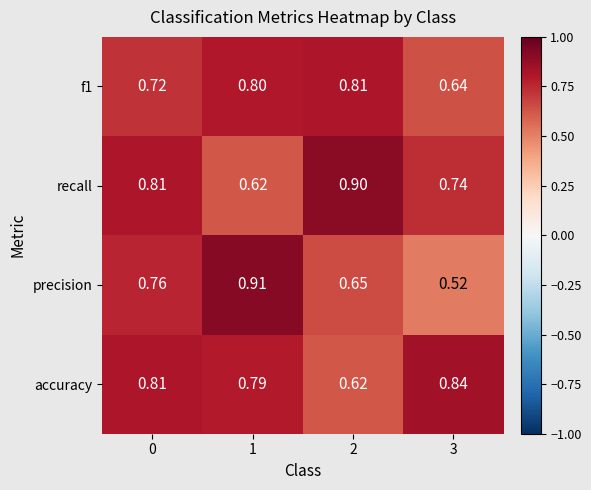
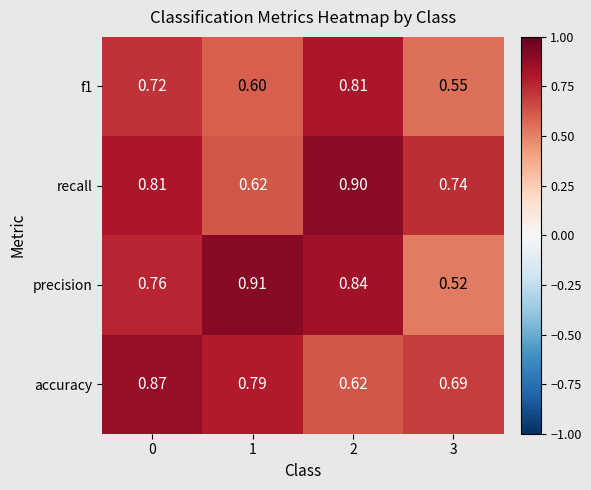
f1, 1: 0.80 -> 0.60
f1, 3: 0.64 -> 0.55
precision, 2: 0.65 -> 0.84
accuracy, 0: 0.81 -> 0.87
accuracy, 3: 0.84 -> 0.69
